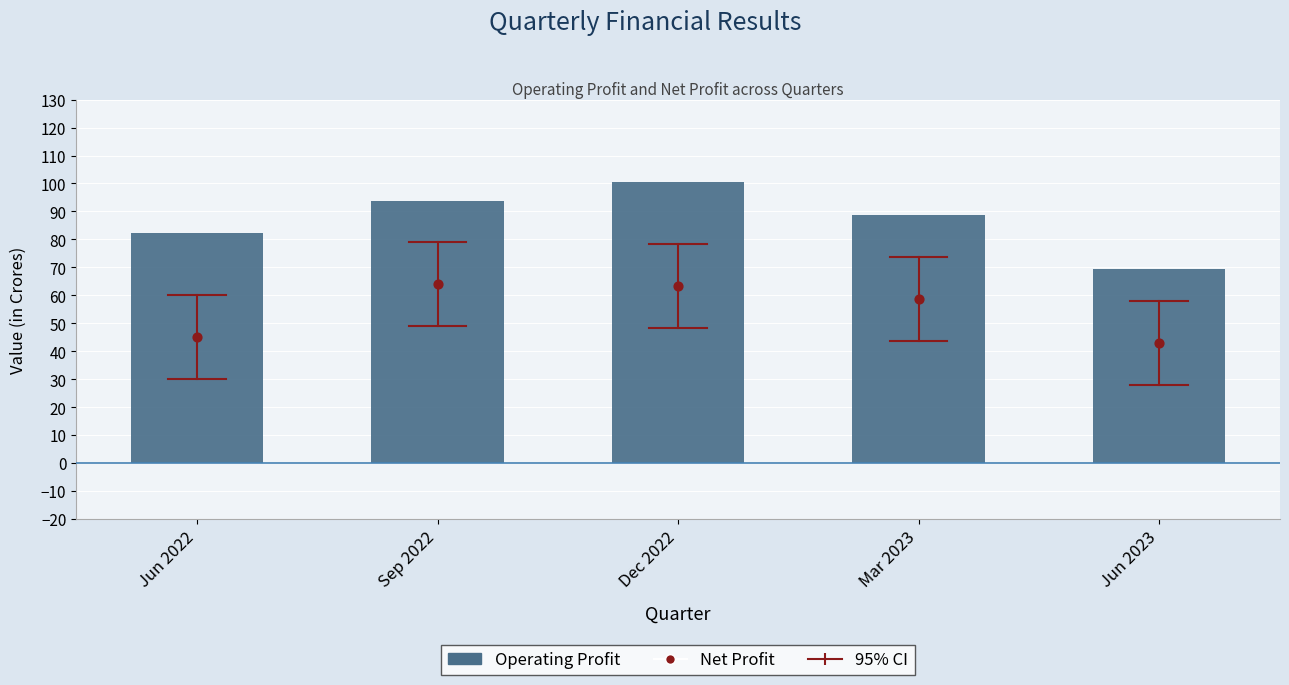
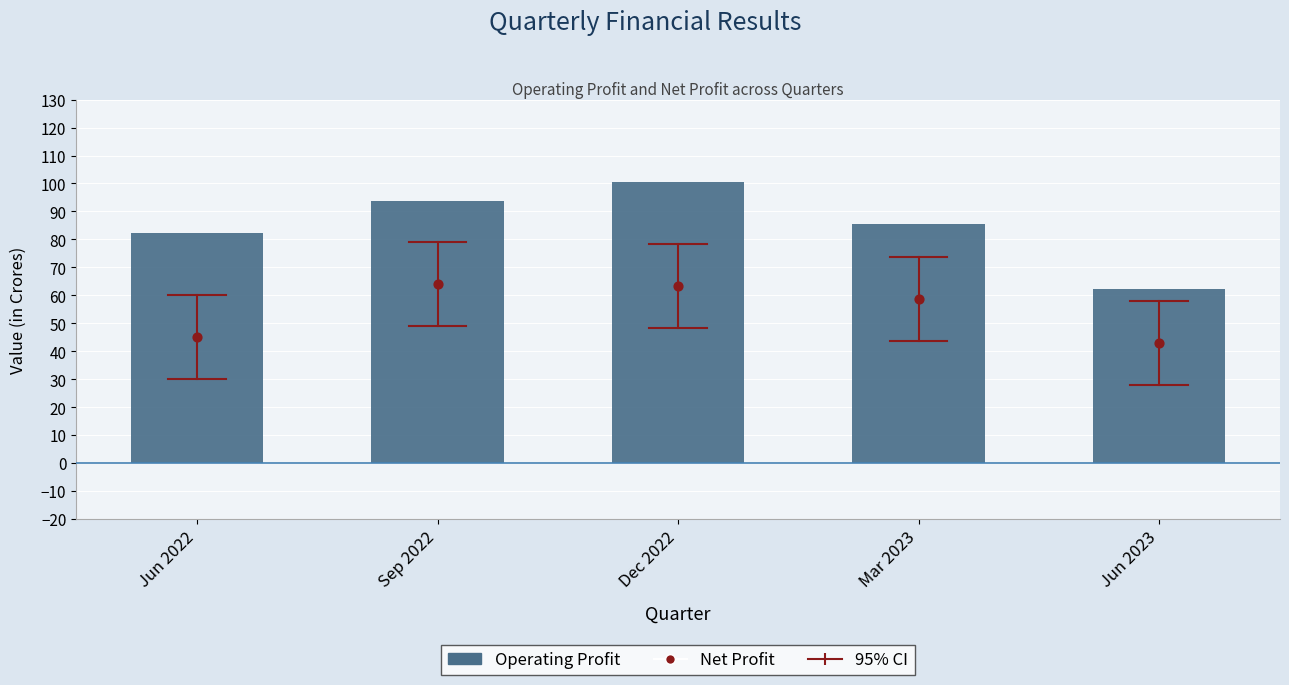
Operating Profit, Mar 2023: 89 -> 86
Operating Profit, Jun 2023: 69 -> 62
